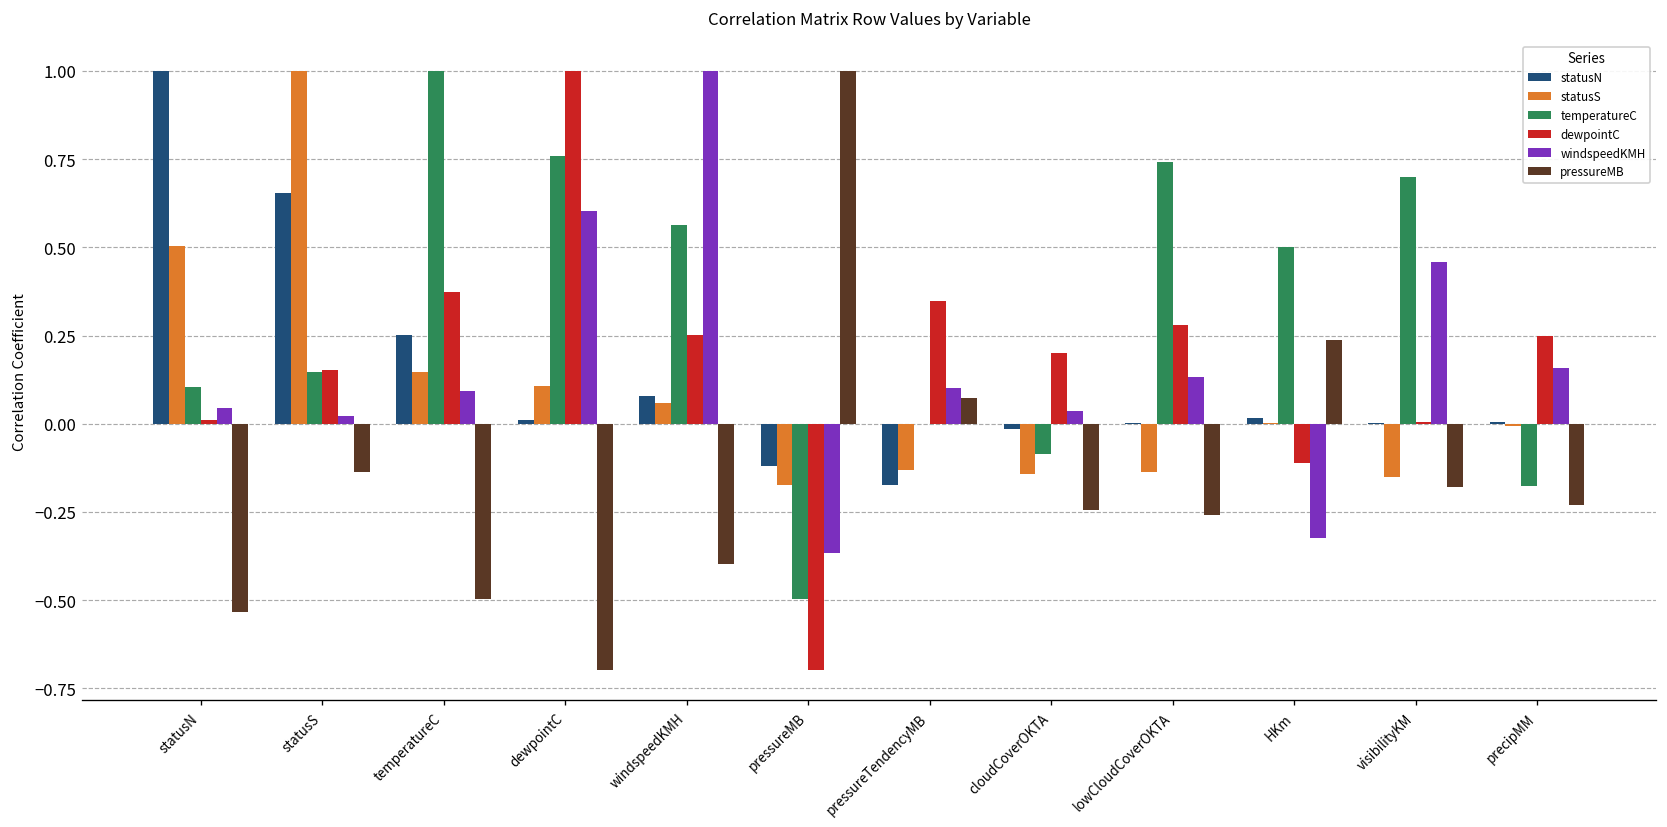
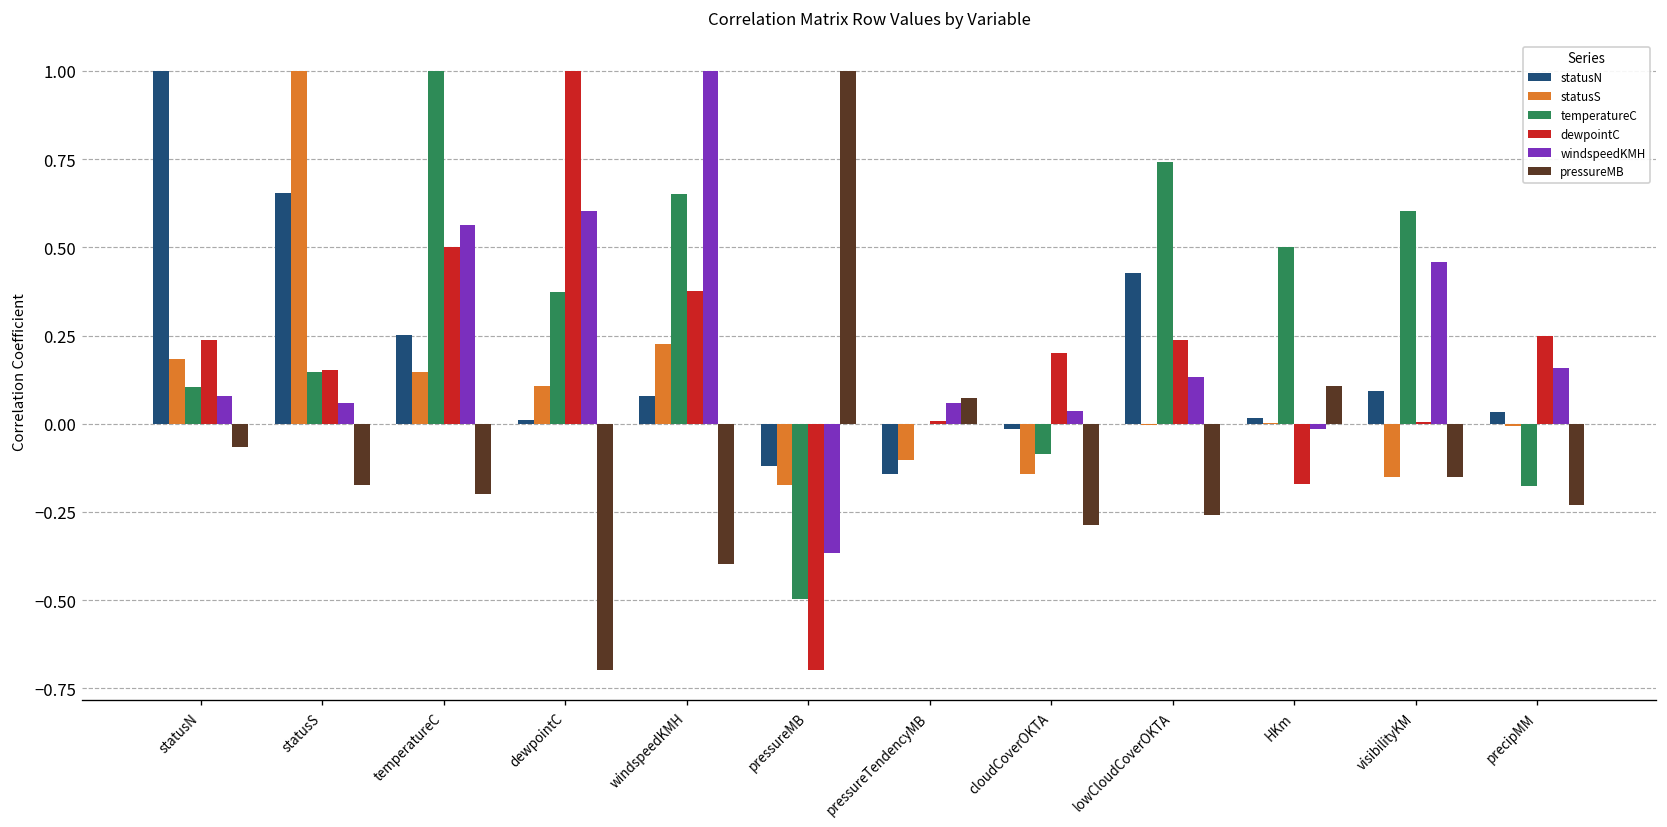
statusS, statusN: 0.50 -> 0.18
dewpointC, statusN: 0.01 -> 0.24
windspeedKMH, statusN: 0.04 -> 0.08
pressureMB, statusN: -0.53 -> -0.07
windspeedKMH, statusS: 0.02 -> 0.06
pressureMB, statusS: -0.14 -> -0.17
dewpointC, temperatureC: 0.37 -> 0.50
windspeedKMH, temperatureC: 0.09 -> 0.56
pressureMB, temperatureC: -0.50 -> -0.20
temperatureC, dewpointC: 0.76 -> 0.37
statusS, windspeedKMH: 0.06 -> 0.23
temperatureC, windspeedKMH: 0.56 -> 0.65
dewpointC, windspeedKMH: 0.25 -> 0.38
statusN, pressureTendencyMB: -0.17 -> -0.14
statusS, pressureTendencyMB: -0.13 -> -0.10
dewpointC, pressureTendencyMB: 0.35 -> 0.01
windspeedKMH, pressureTendencyMB: 0.10 -> 0.06
pressureMB, cloudCoverOKTA: -0.24 -> -0.29
statusN, lowCloudCoverOKTA: 0.00 -> 0.43
statusS, lowCloudCoverOKTA: -0.14 -> 0.00
dewpointC, lowCloudCoverOKTA: 0.28 -> 0.24
dewpointC, HKm: -0.11 -> -0.17
windspeedKMH, HKm: -0.32 -> -0.01
pressureMB, HKm: 0.24 -> 0.11
statusN, visibilityKM: 0.00 -> 0.09
temperatureC, visibilityKM: 0.70 -> 0.60
pressureMB, visibilityKM: -0.18 -> -0.15
statusN, precipMM: 0.00 -> 0.03
